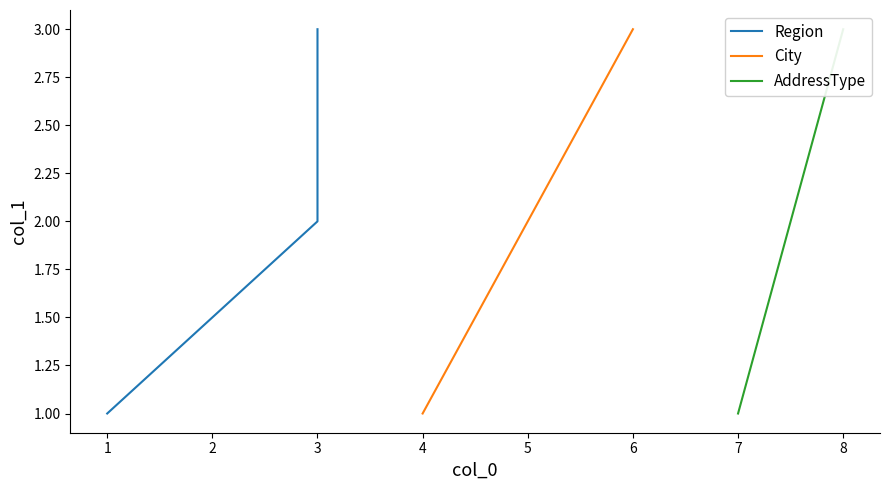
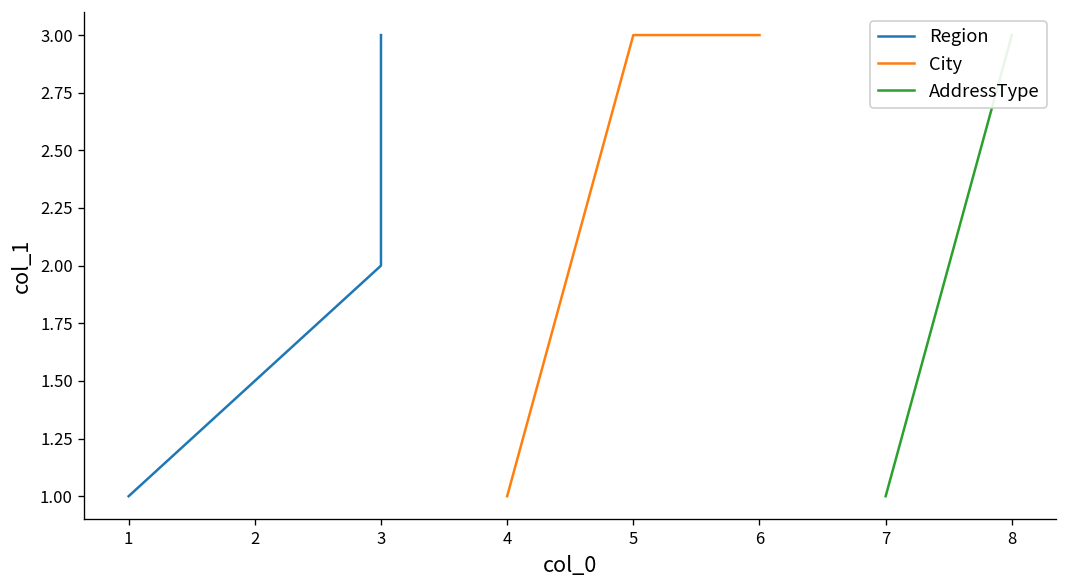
City, 5: 2 -> 3
